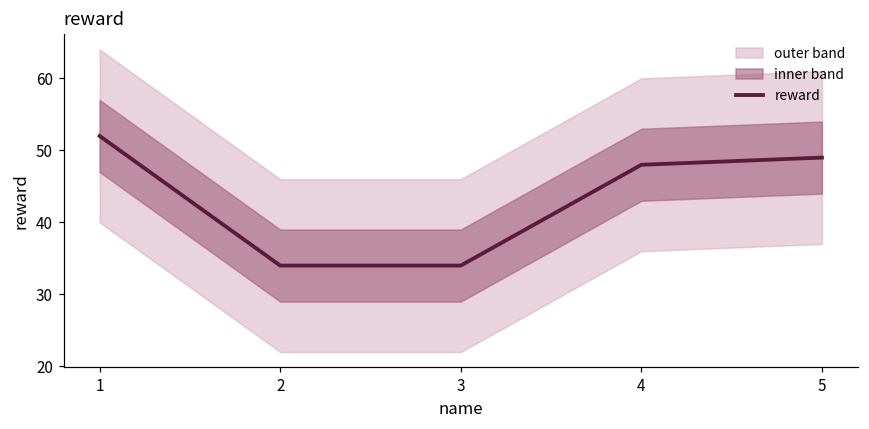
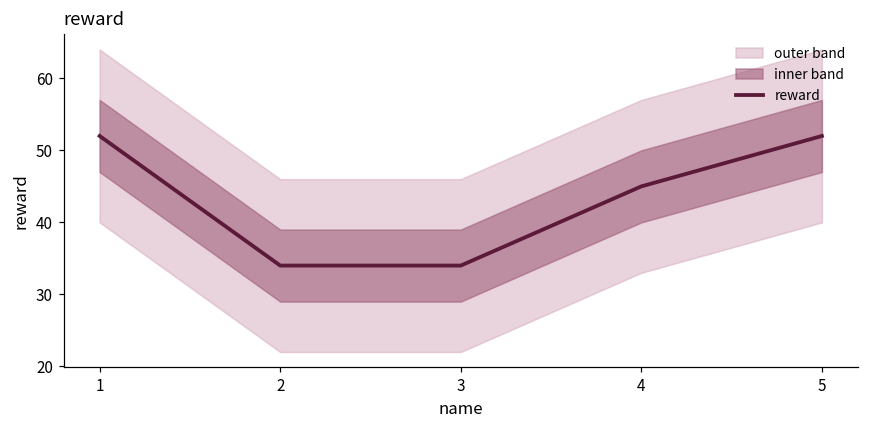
reward, 4: 48 -> 45
reward, 5: 49 -> 52
